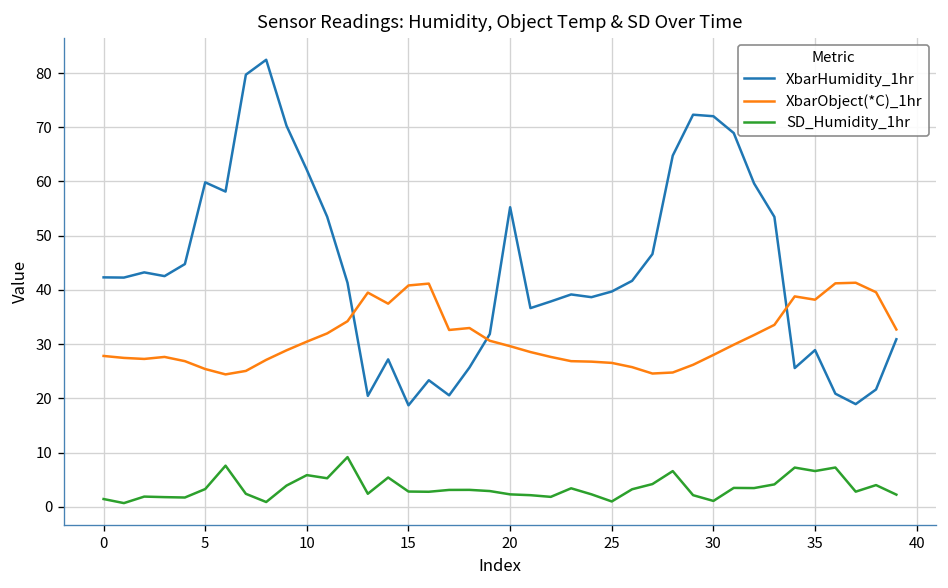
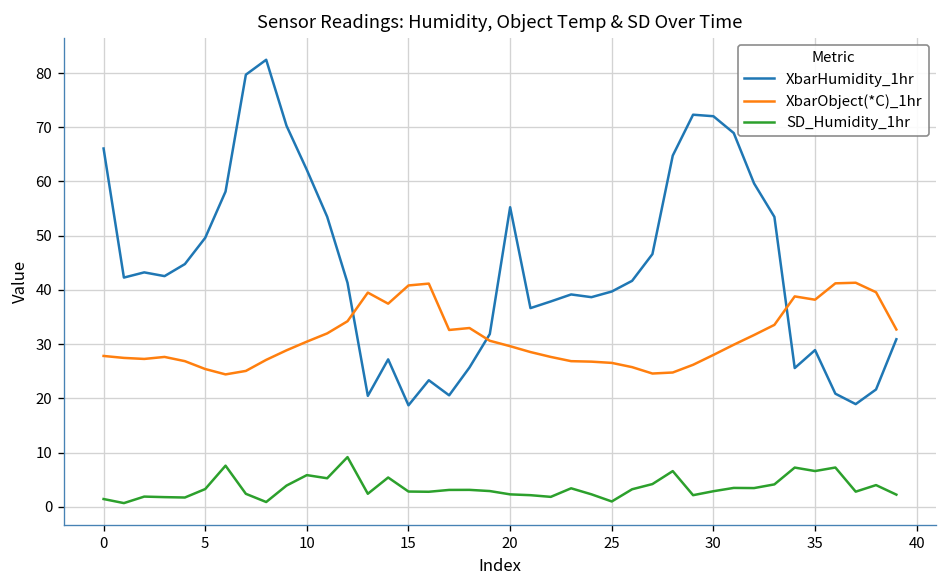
XbarHumidity_1hr, 0: 42 -> 66
XbarHumidity_1hr, 5: 60 -> 50
SD_Humidity_1hr, 30: 1 -> 3
